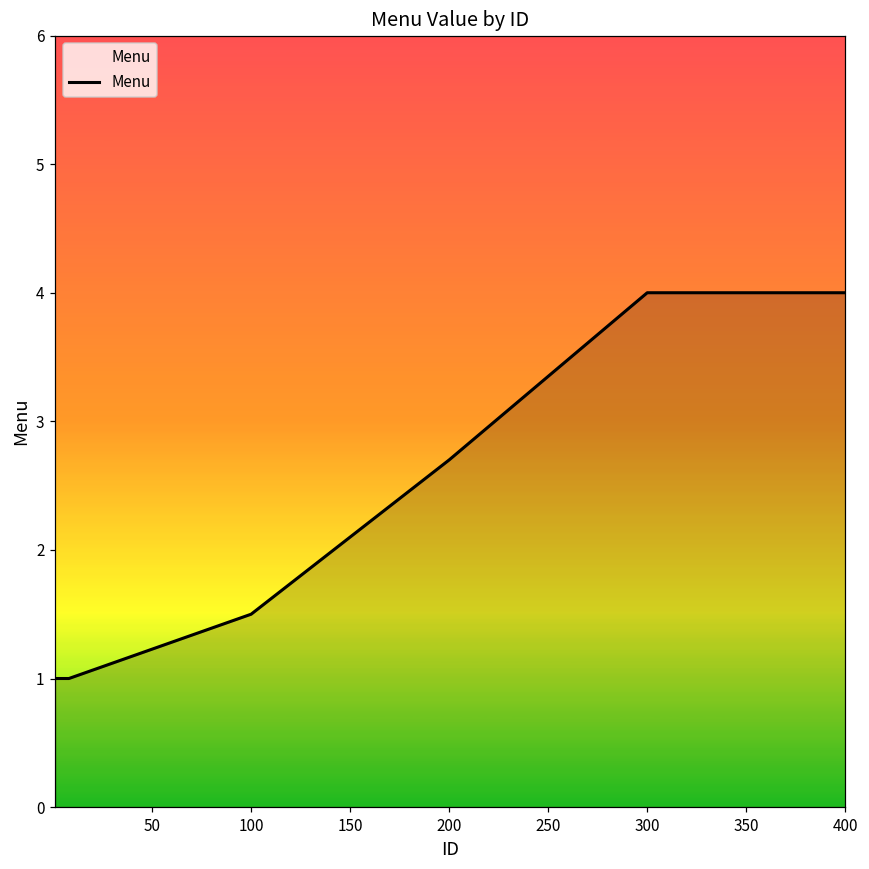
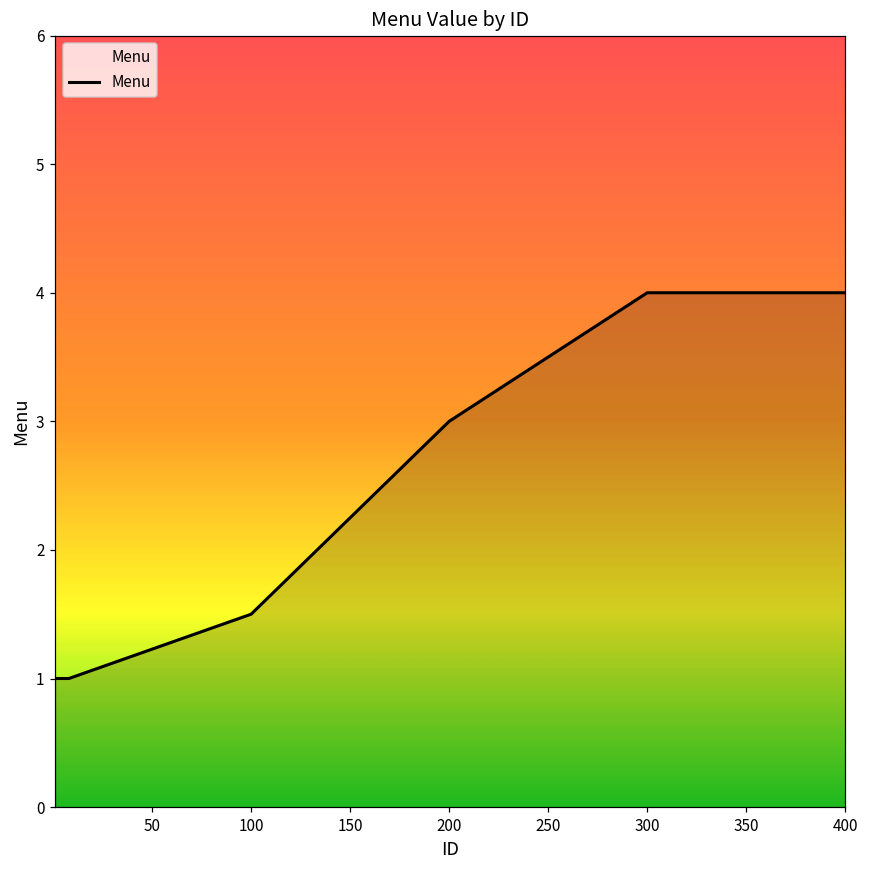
200: 2.7 -> 3.0
